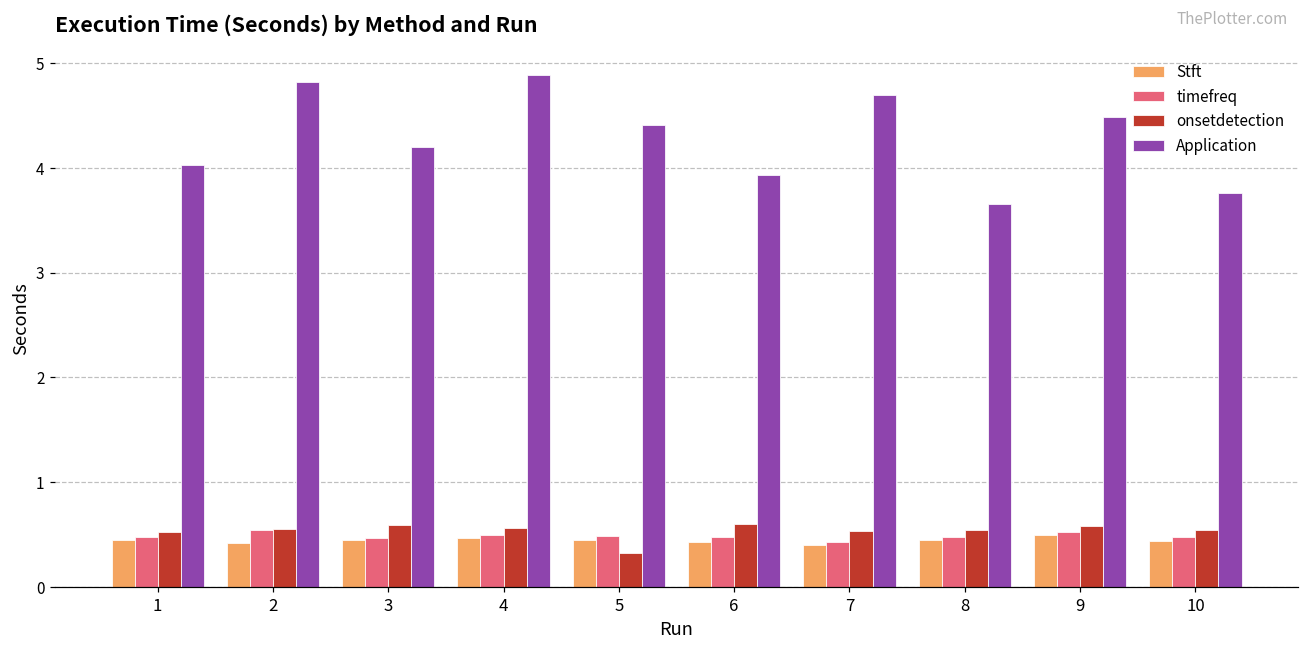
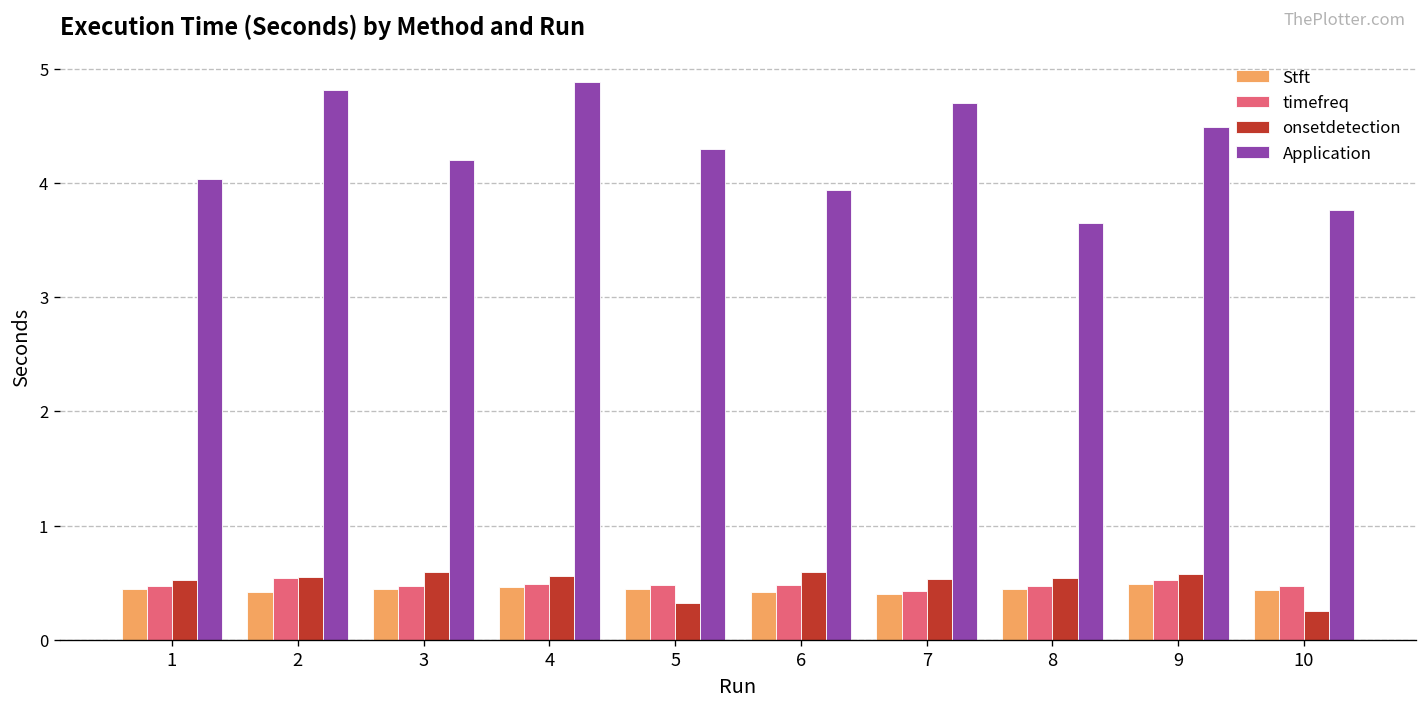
Application, 5: 4.4 -> 4.3
onsetdetection, 10: 0.5 -> 0.2
